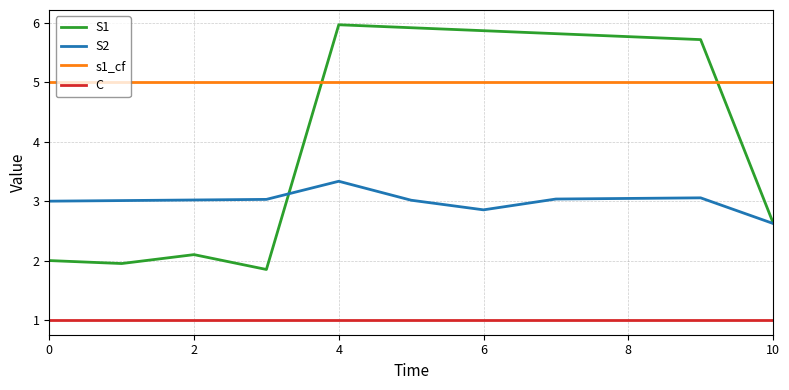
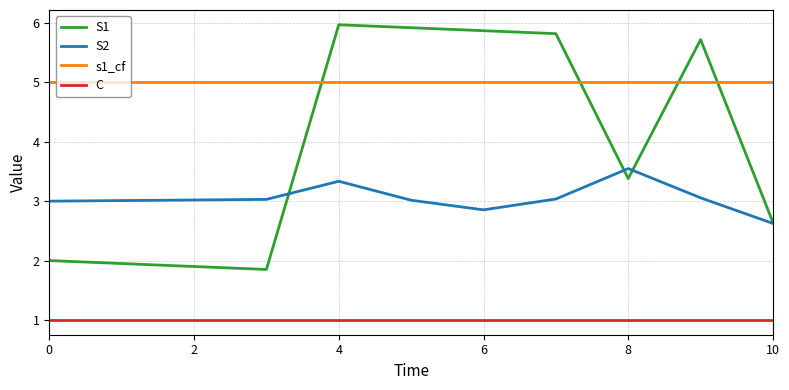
S1, 2: 2.1 -> 1.9
S1, 8: 5.8 -> 3.4
S2, 8: 3.0 -> 3.5
